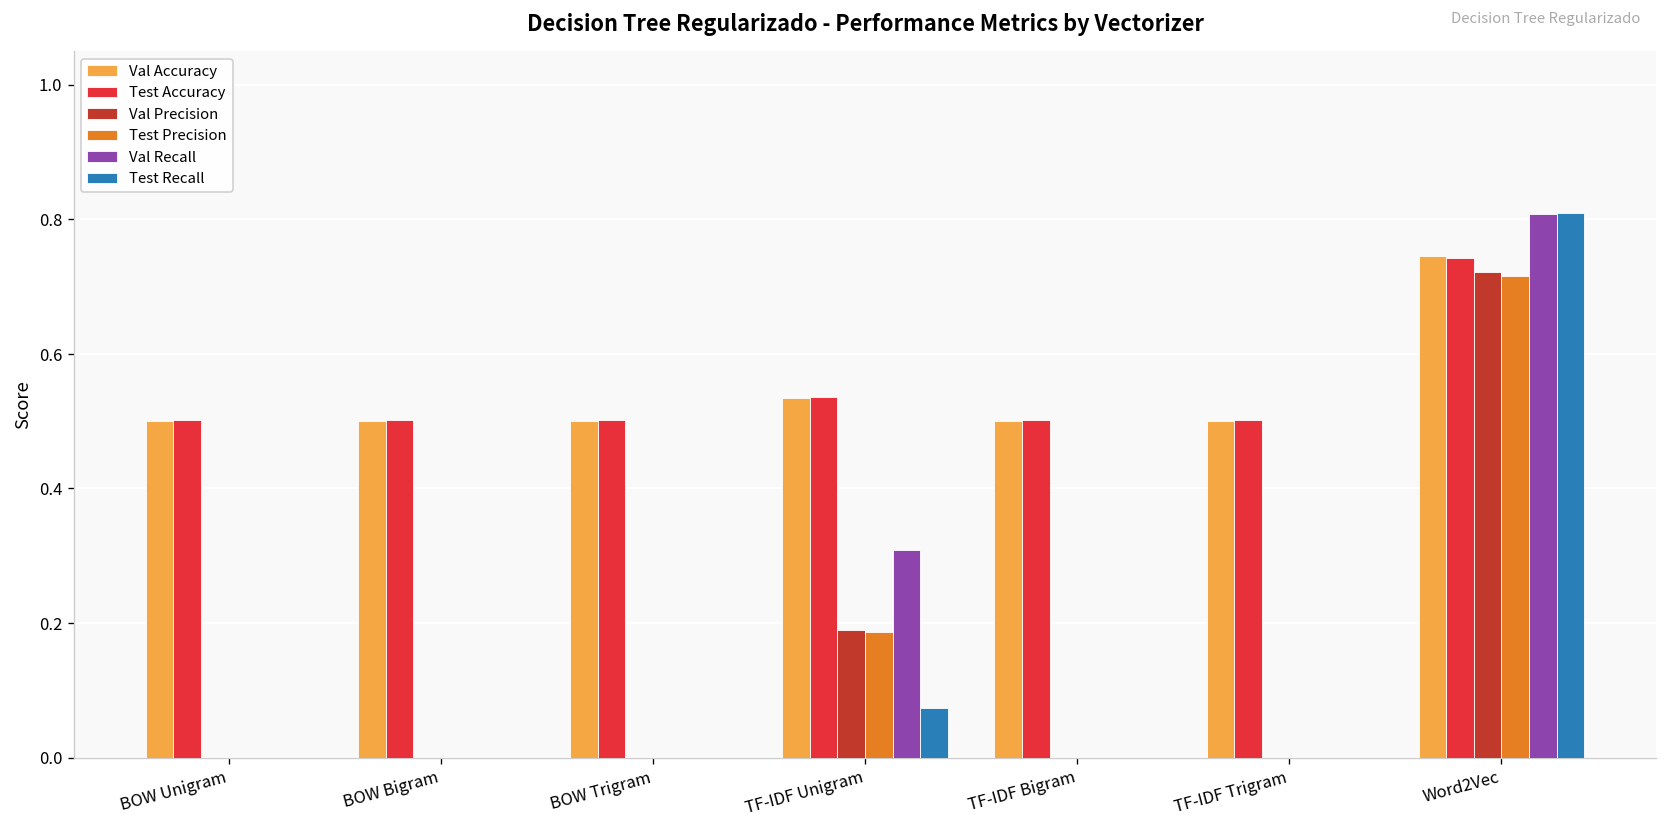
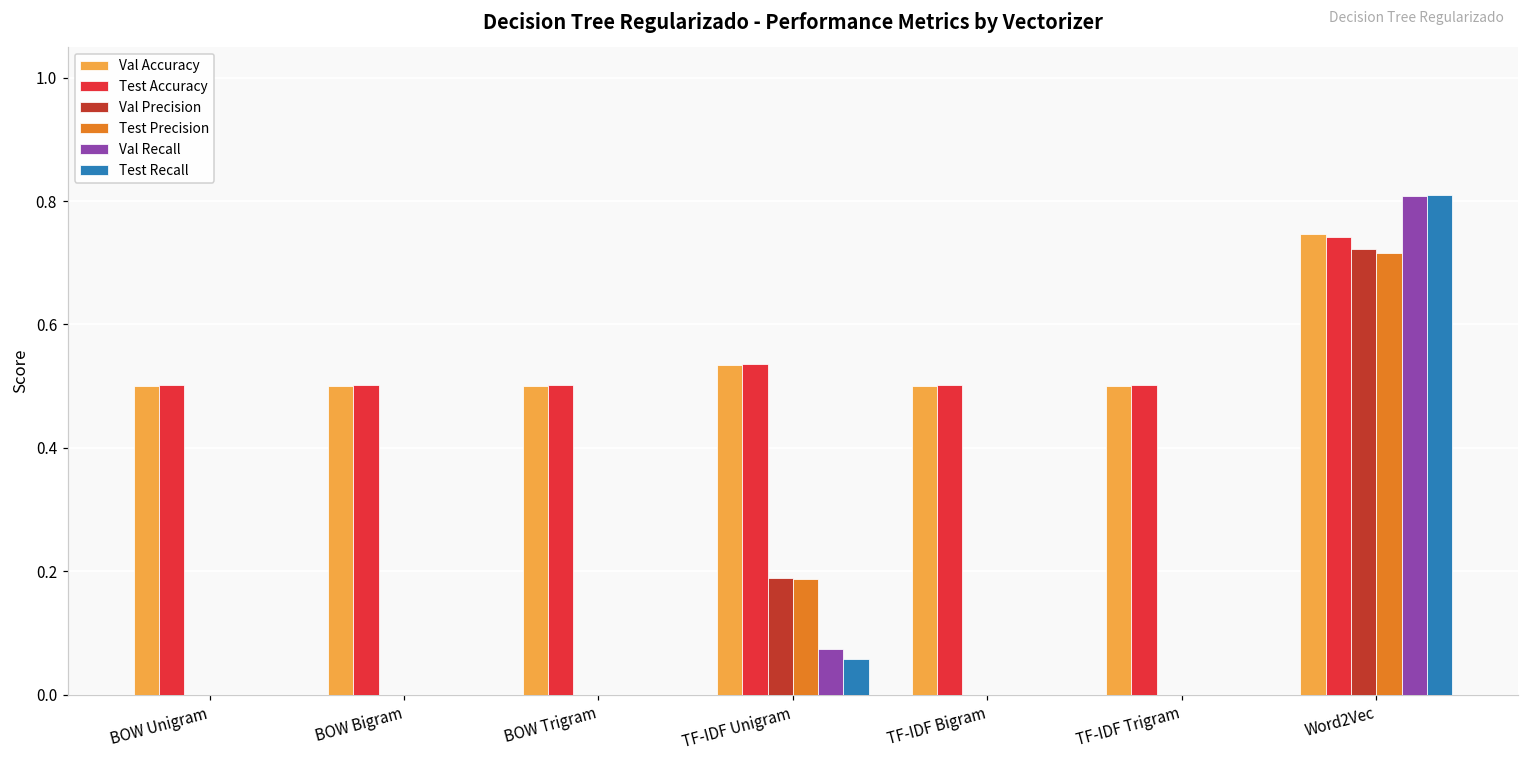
Val Recall, TF-IDF Unigram: 0.31 -> 0.07
Test Recall, TF-IDF Unigram: 0.07 -> 0.06
